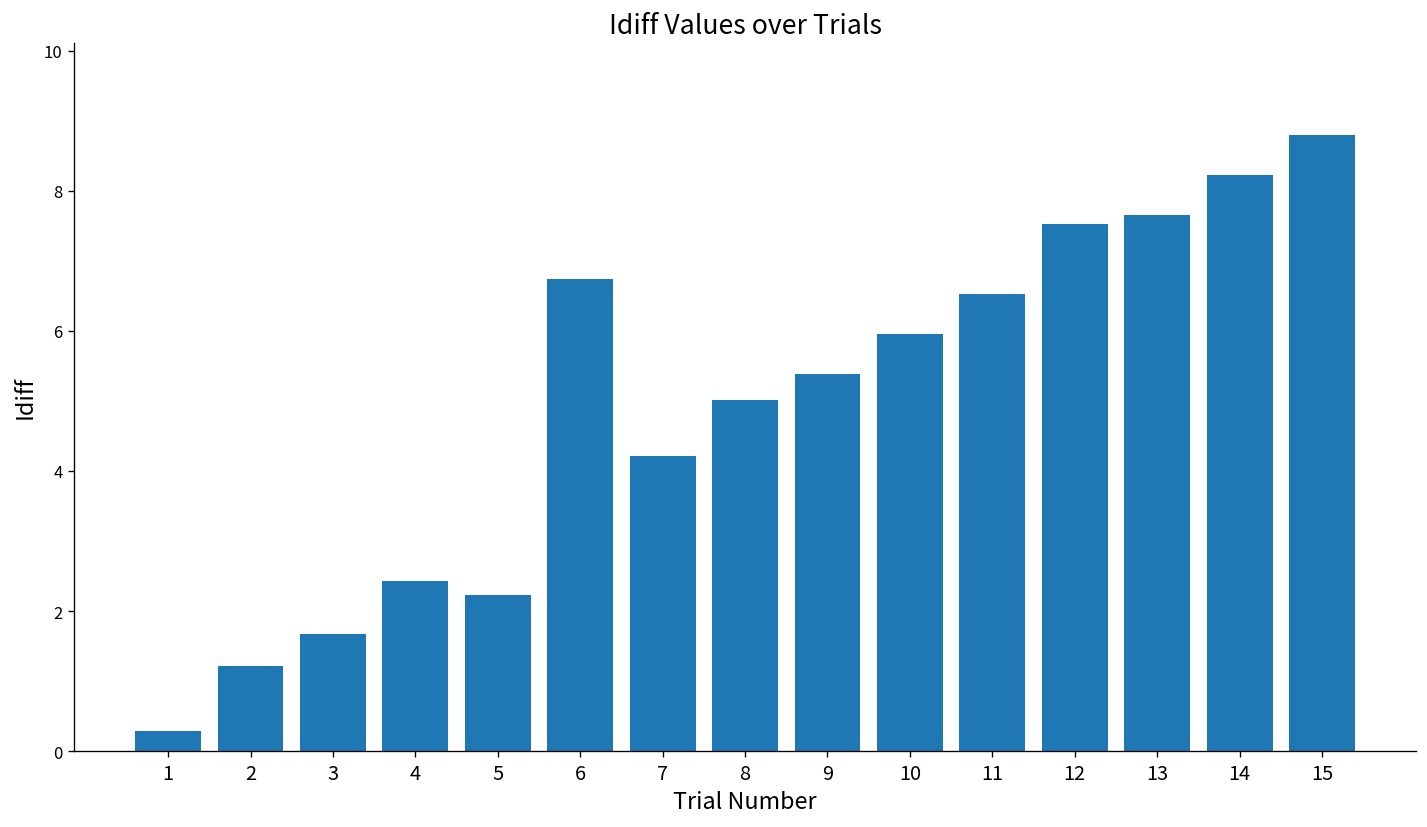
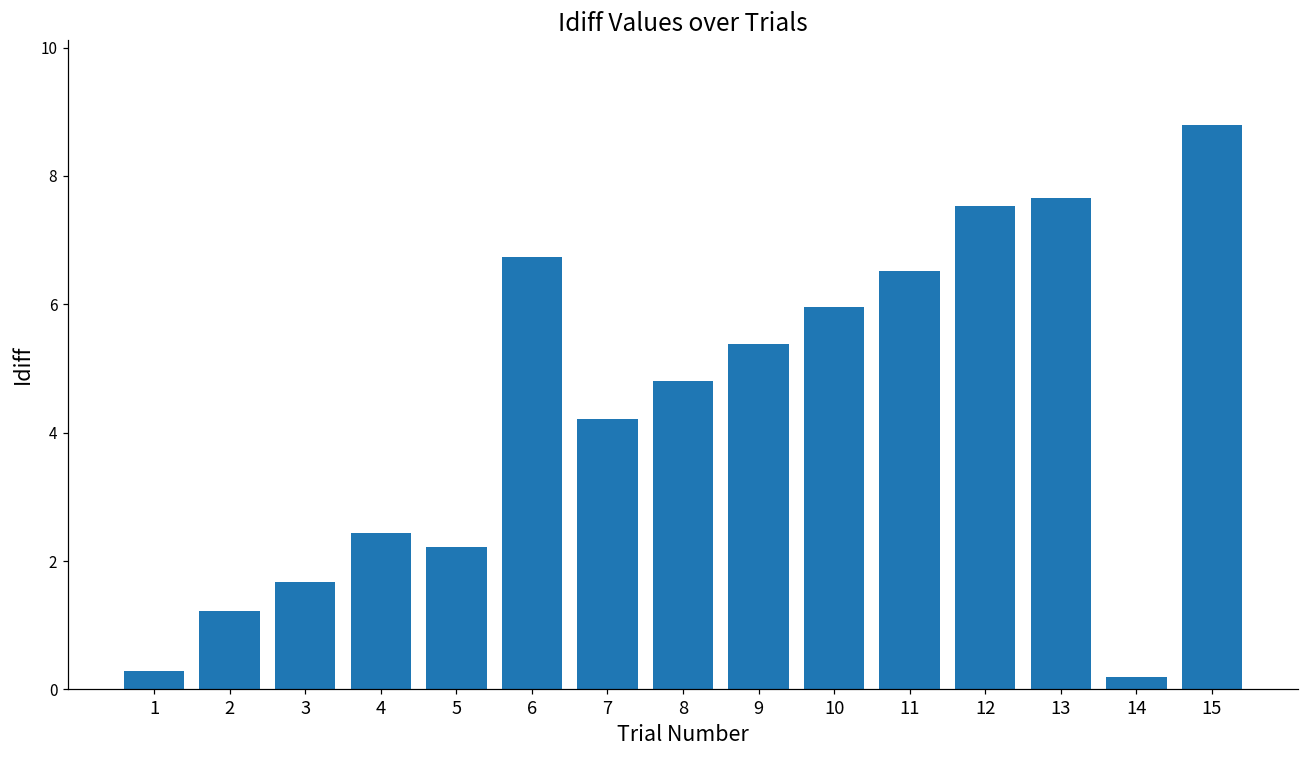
8: 5.0 -> 4.8
14: 8.2 -> 0.2
